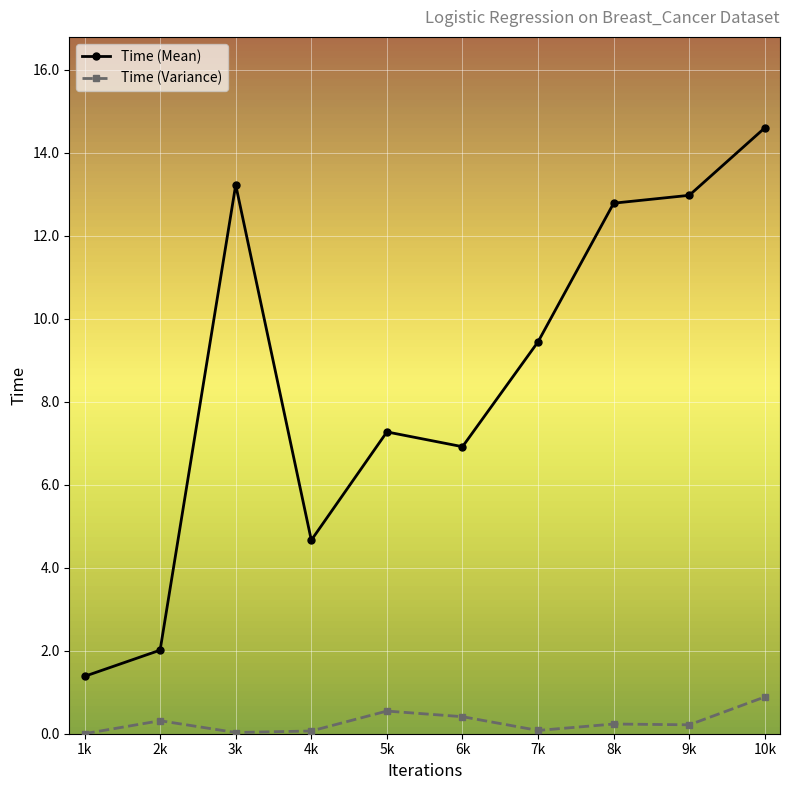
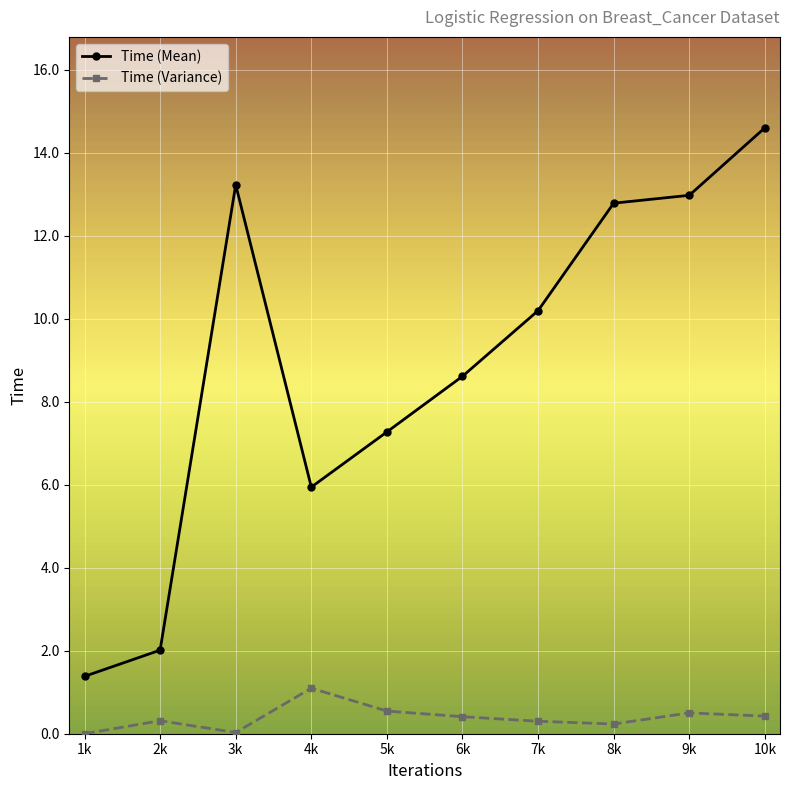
Time (Mean), 4k: 4.7 -> 5.9
Time (Variance), 4k: 0.1 -> 1.1
Time (Mean), 6k: 6.9 -> 8.6
Time (Mean), 7k: 9.4 -> 10.2
Time (Variance), 7k: 0.1 -> 0.3
Time (Variance), 9k: 0.2 -> 0.5
Time (Variance), 10k: 0.9 -> 0.4
